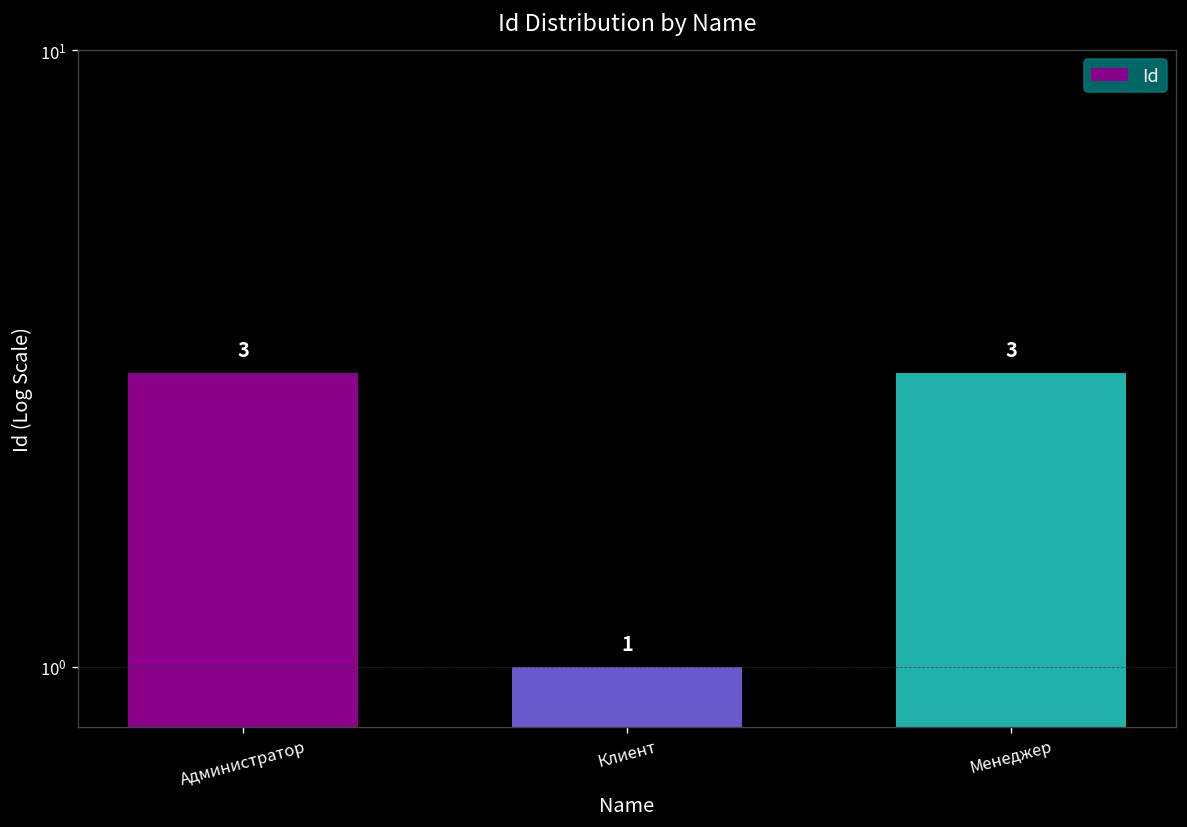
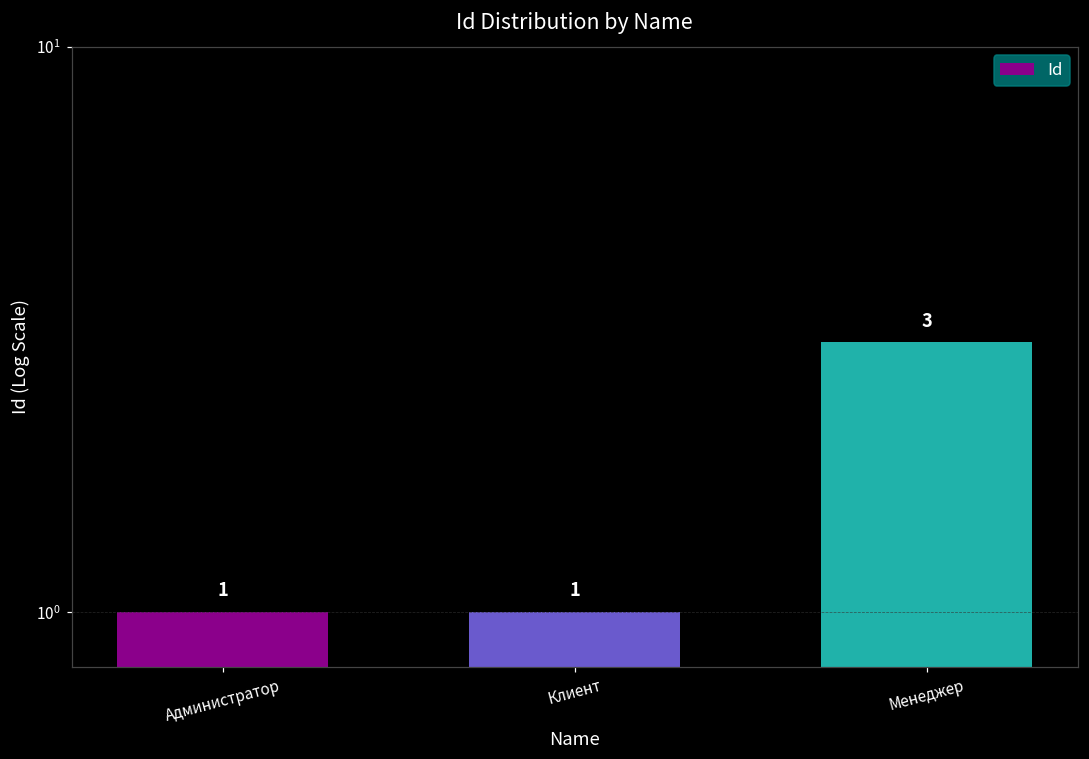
Администратор: 3 -> 1
